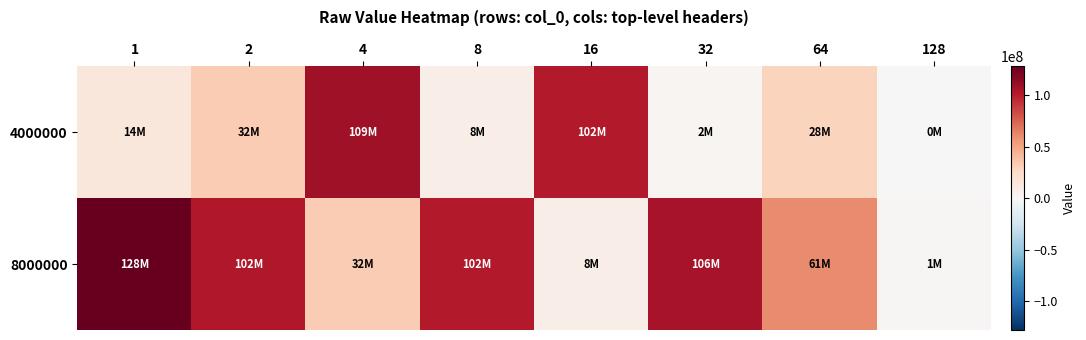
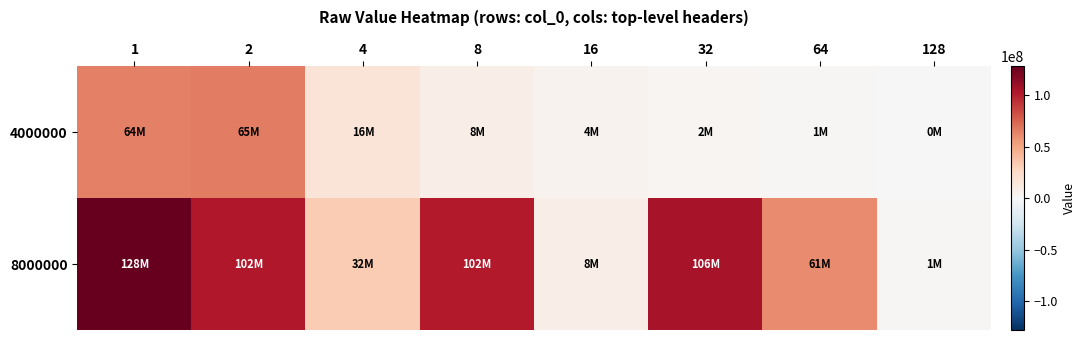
4000000, 1: 14M -> 64M
4000000, 2: 32M -> 65M
4000000, 4: 109M -> 16M
4000000, 16: 102M -> 4M
4000000, 64: 28M -> 1M
